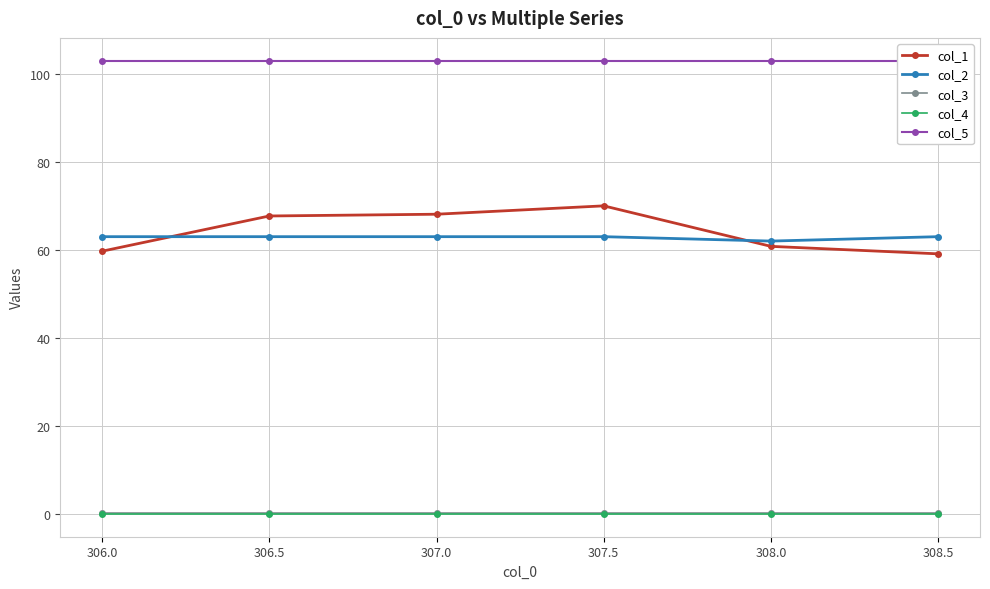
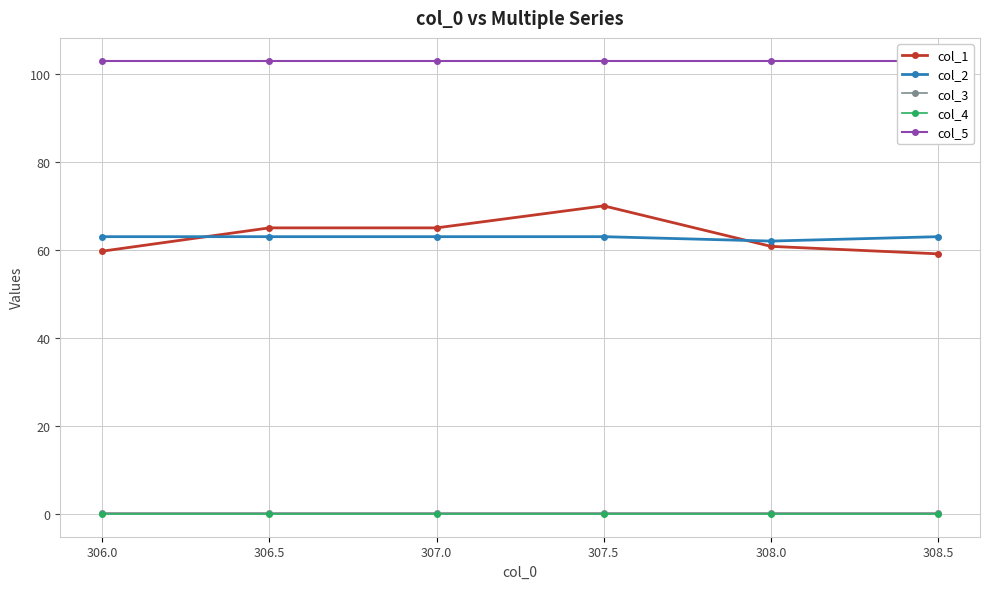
col_1, 306.5: 68 -> 65
col_1, 307.0: 68 -> 65
